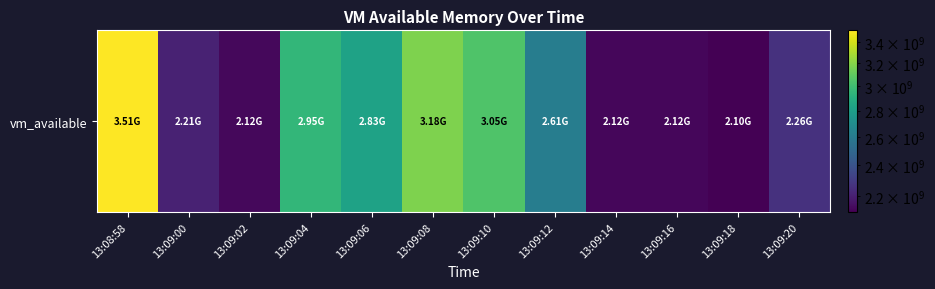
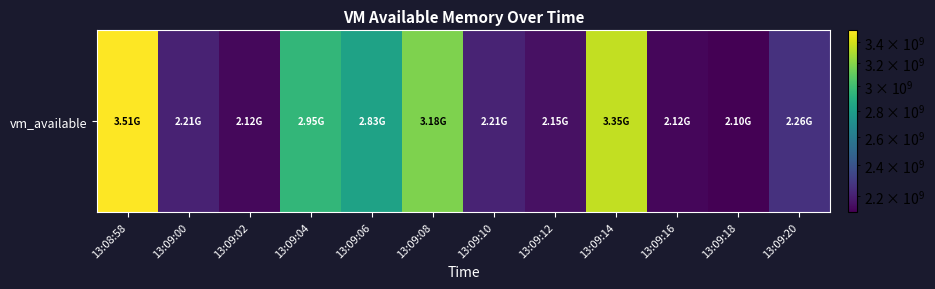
vm_available, 13:09:10: 3.05G -> 2.21G
vm_available, 13:09:12: 2.61G -> 2.15G
vm_available, 13:09:14: 2.12G -> 3.35G
